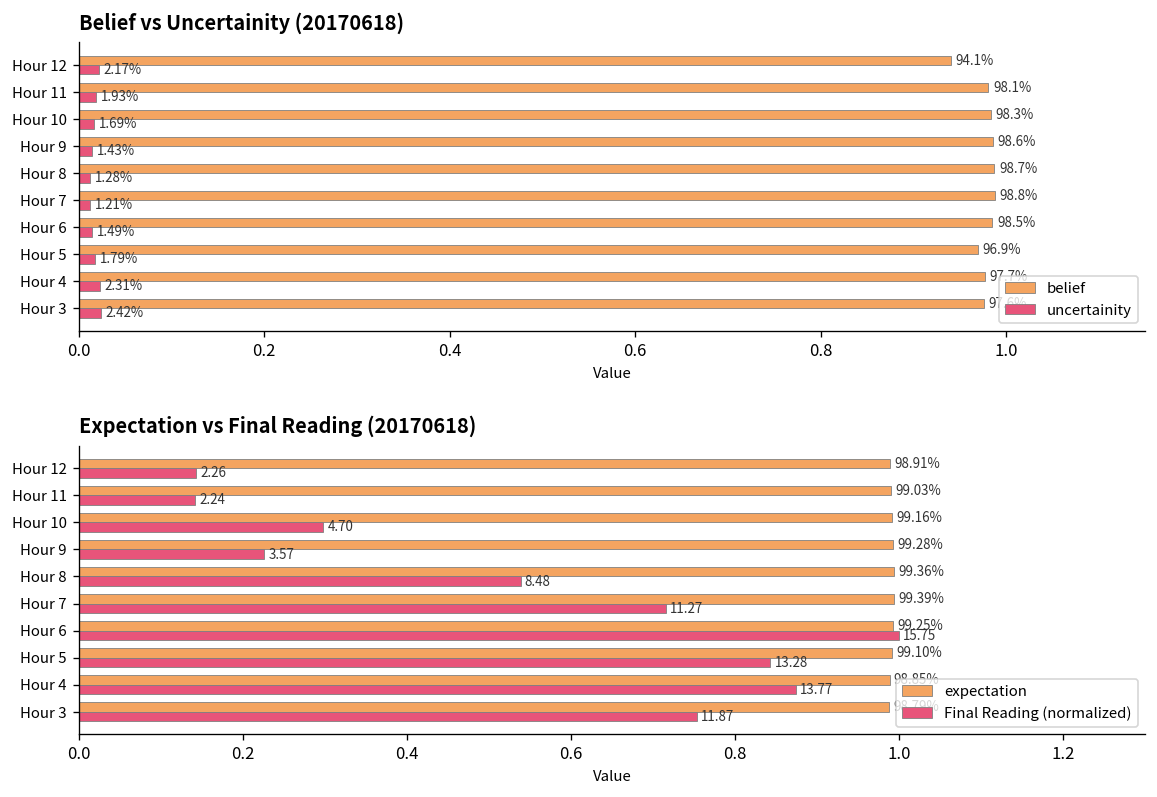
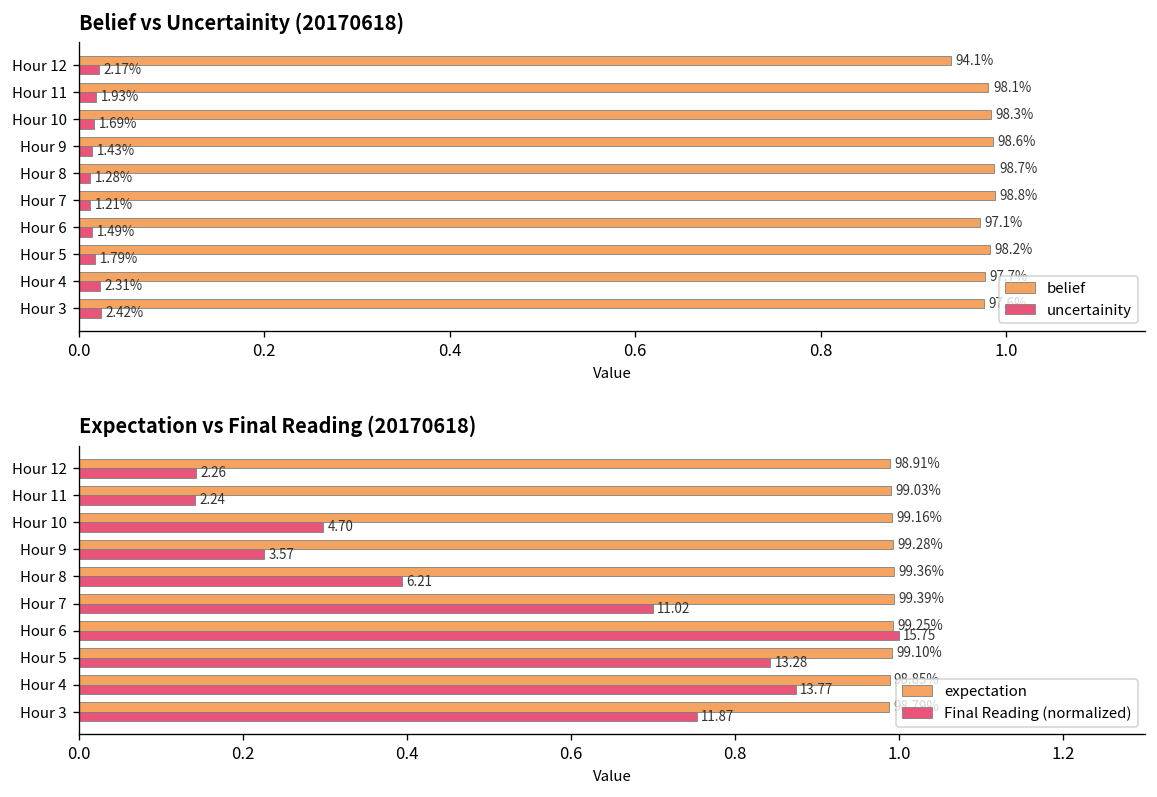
Belief vs Uncertainity (20170618), belief, Hour 6: 98.5% -> 97.1%
Belief vs Uncertainity (20170618), belief, Hour 5: 96.9% -> 98.2%
Expectation vs Final Reading (20170618), Final Reading (normalized), Hour 8: 8.48 -> 6.21
Expectation vs Final Reading (20170618), Final Reading (normalized), Hour 7: 11.27 -> 11.02
